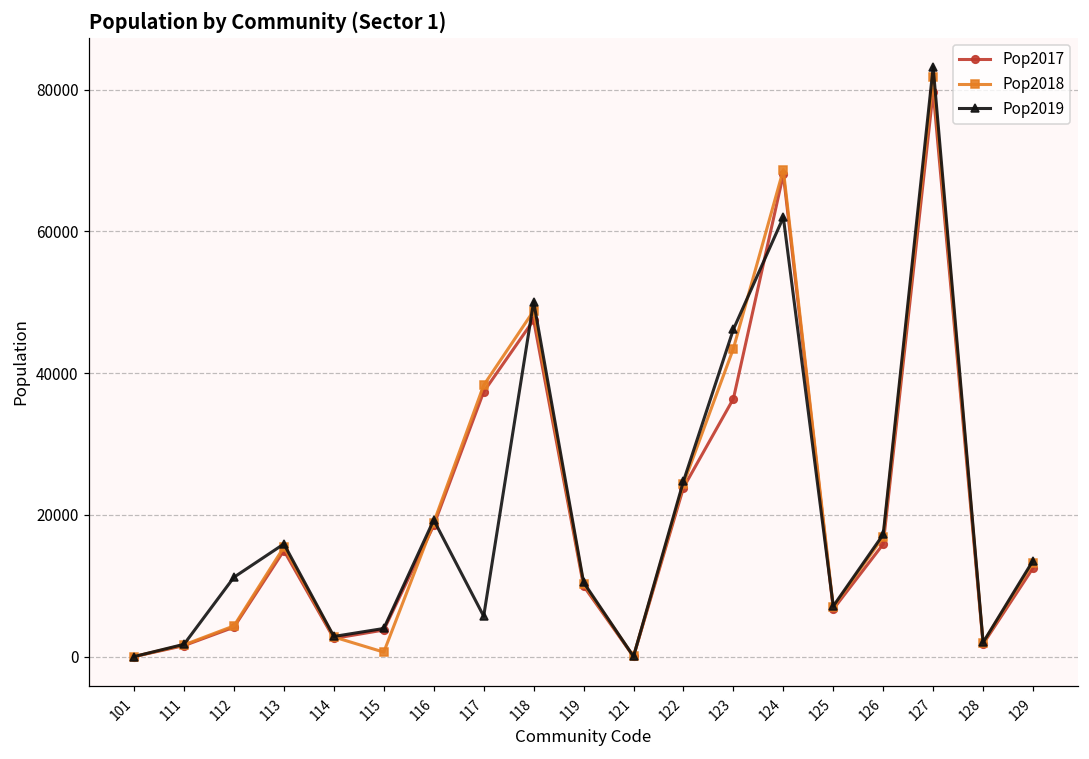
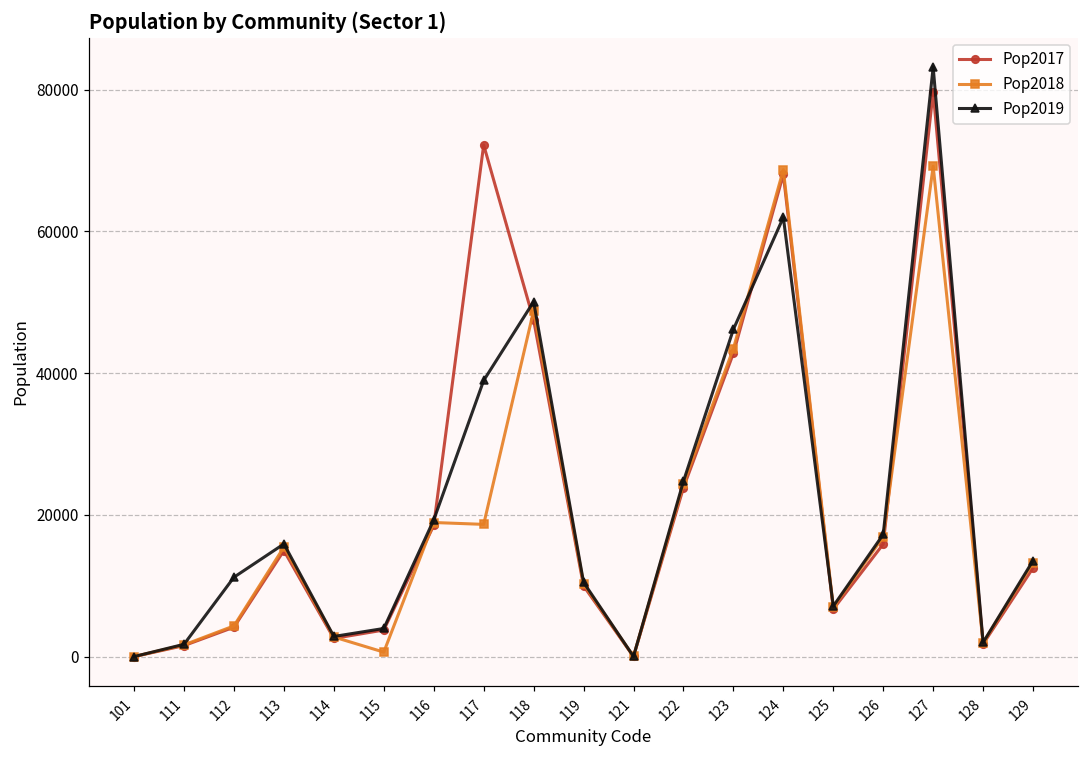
Pop2017, 117: 37000 -> 72000
Pop2018, 117: 38000 -> 19000
Pop2019, 117: 6000 -> 39000
Pop2017, 123: 36000 -> 43000
Pop2018, 127: 82000 -> 69000
